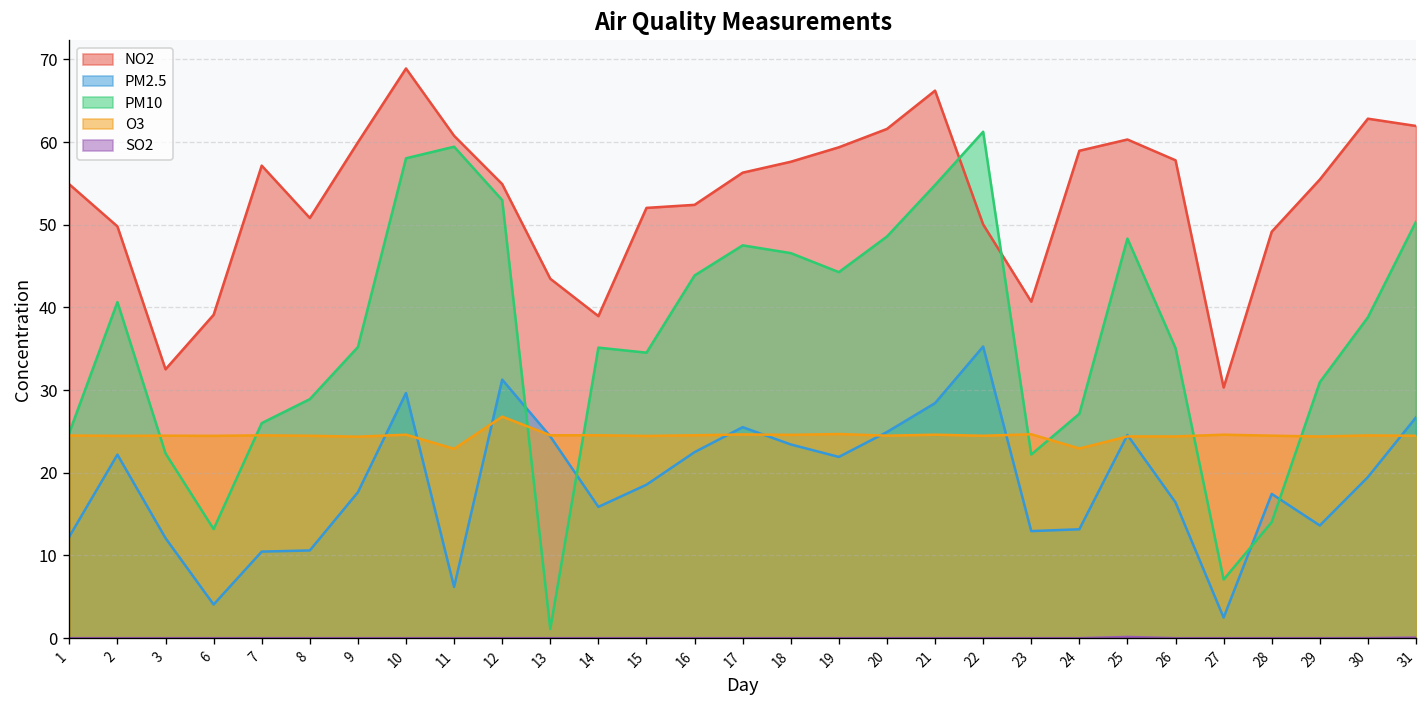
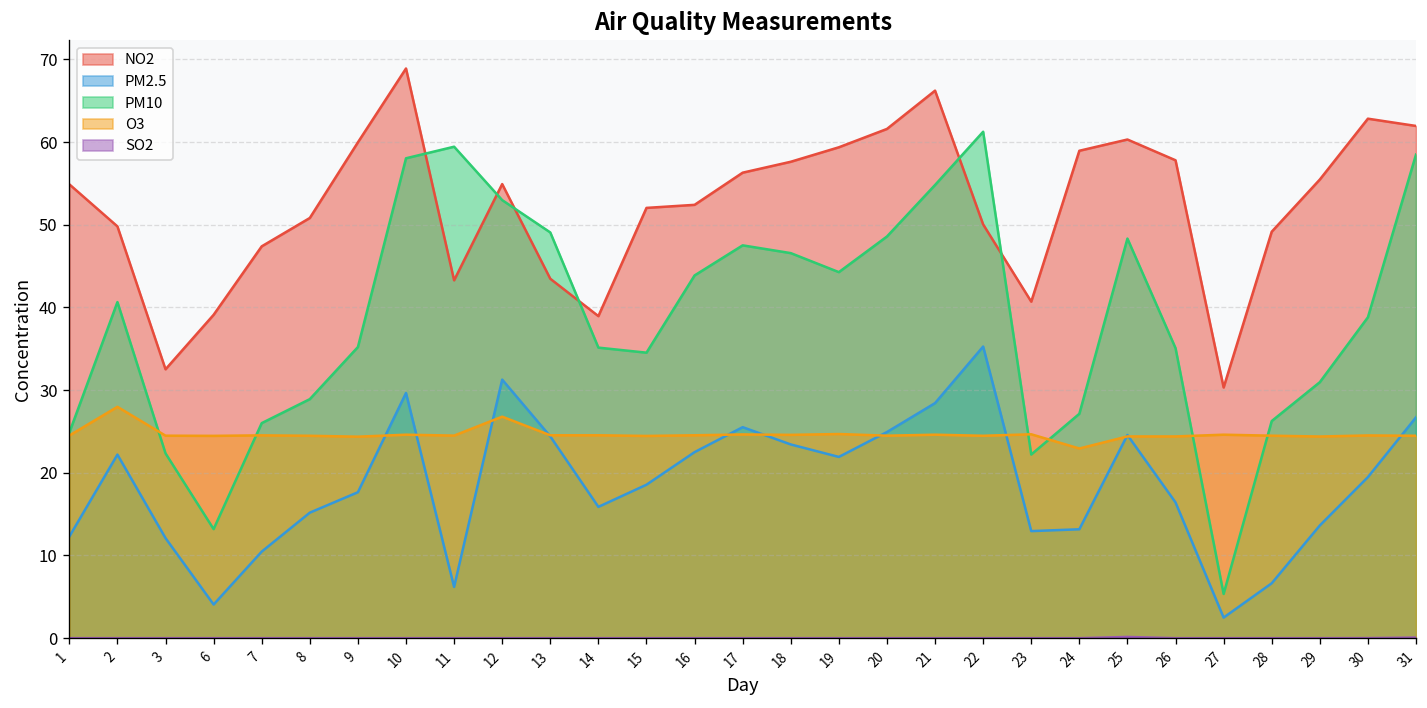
O3, 2: 24 -> 28
NO2, 7: 57 -> 47
PM2.5, 8: 11 -> 15
NO2, 11: 61 -> 43
O3, 11: 23 -> 25
PM10, 13: 1 -> 49
PM10, 27: 7 -> 5
PM2.5, 28: 17 -> 7
PM10, 28: 14 -> 26
PM10, 31: 50 -> 58
